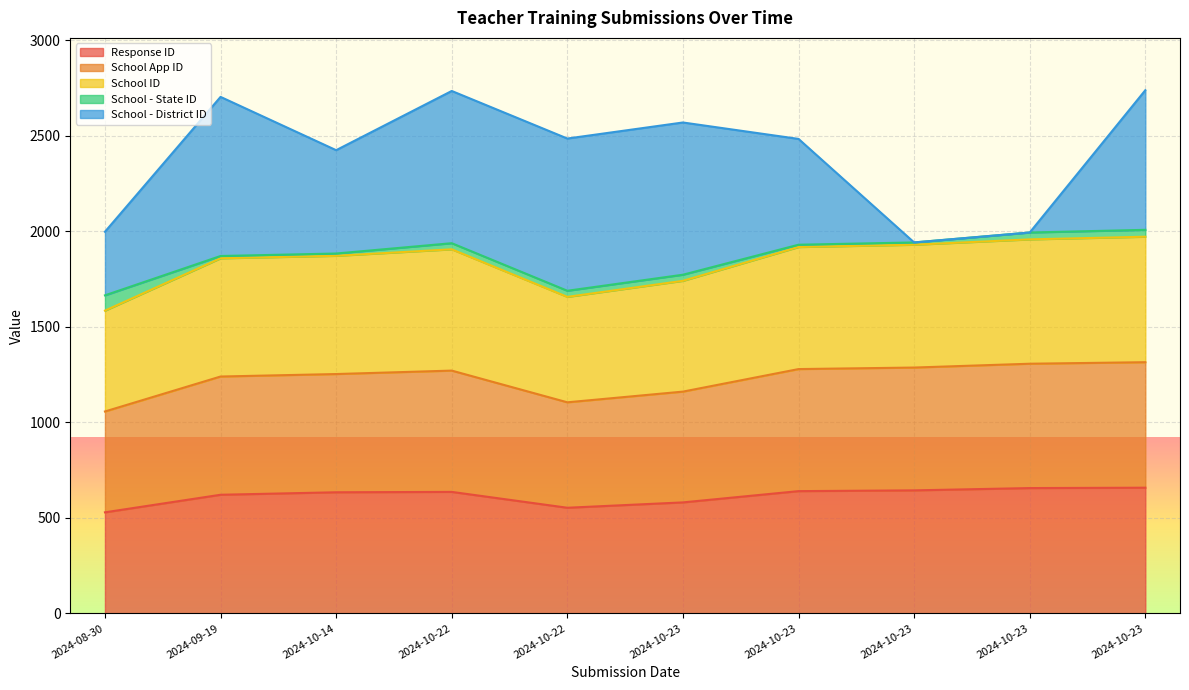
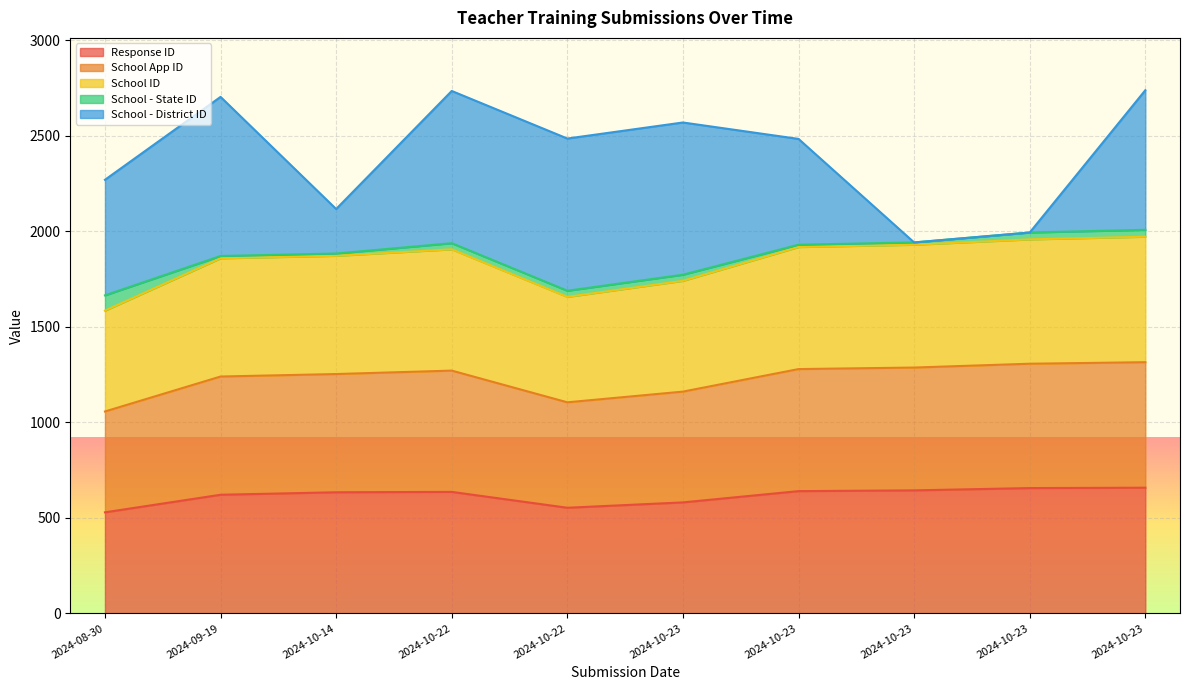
School - District ID, 2024-08-30: 330 -> 610
School - District ID, 2024-10-14: 540 -> 230
